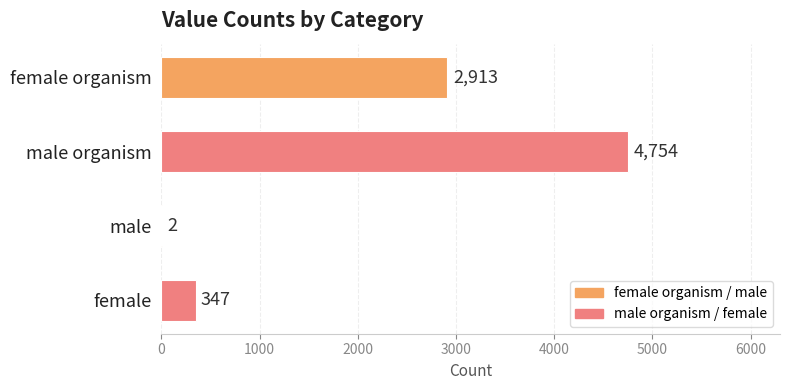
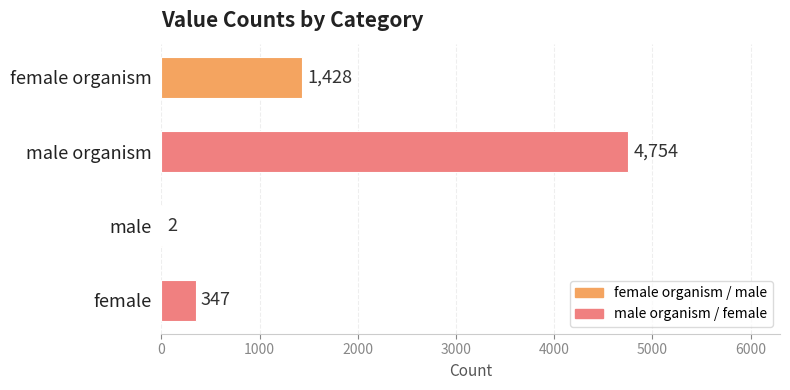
female organism: 2,913 -> 1,428
